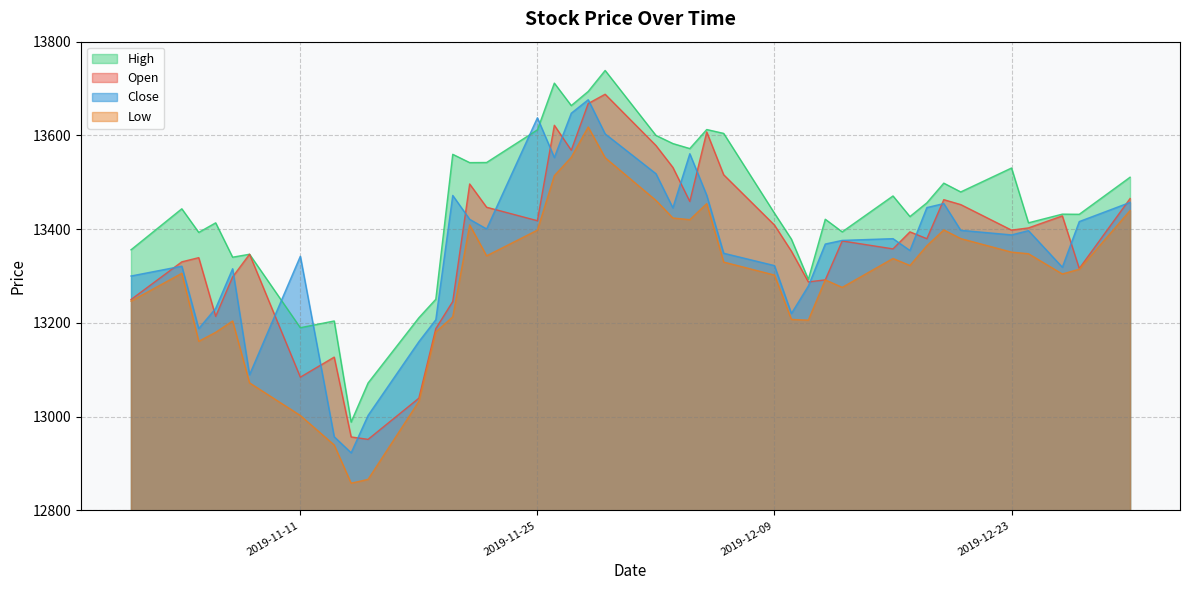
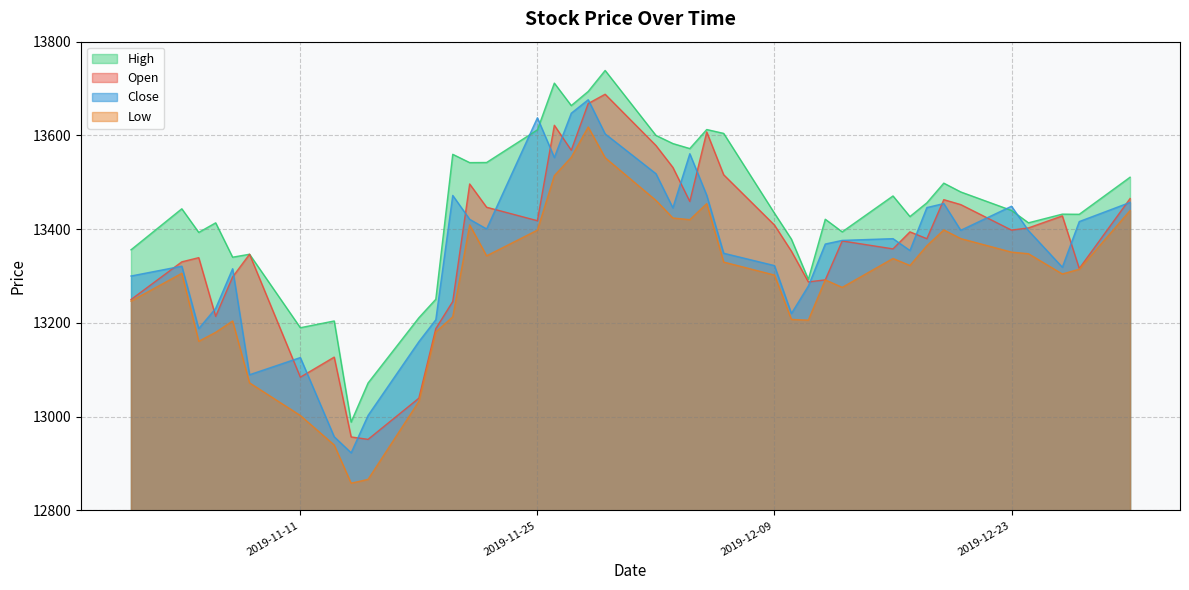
Close, 2019-11-11: 13340 -> 13130
High, 2019-12-23: 13530 -> 13440
Close, 2019-12-23: 13390 -> 13450
